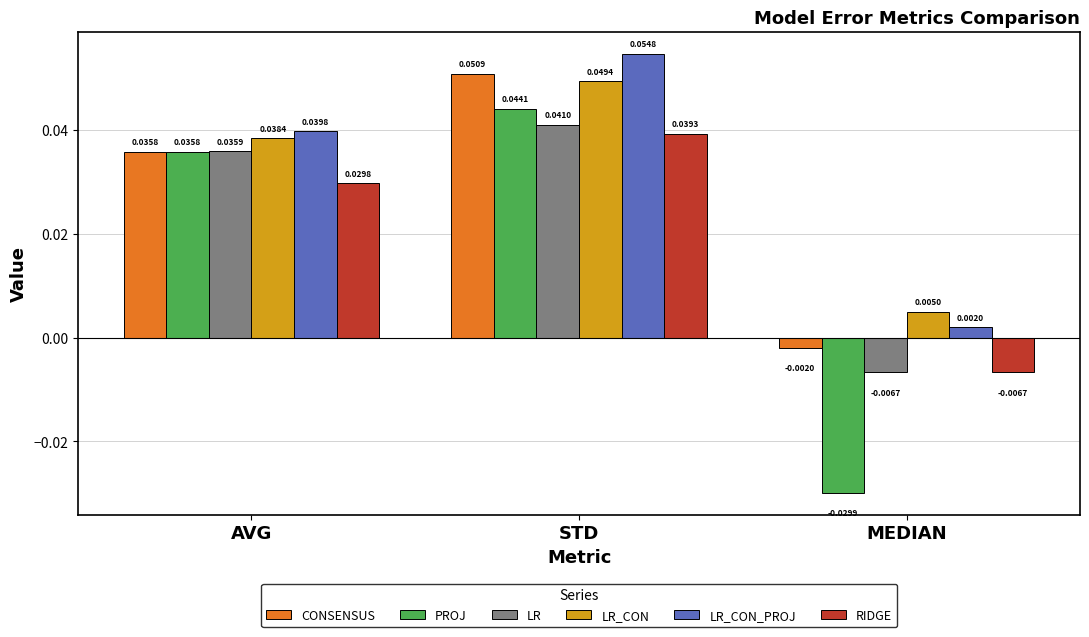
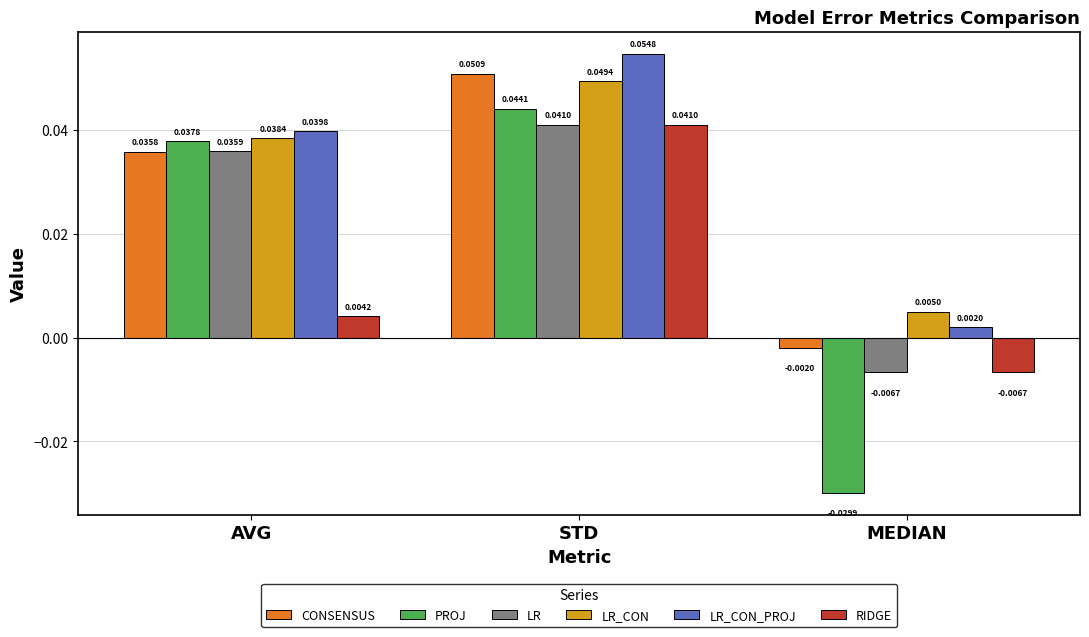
PROJ, AVG: 0.0358 -> 0.0378
RIDGE, AVG: 0.0298 -> 0.0042
RIDGE, STD: 0.0393 -> 0.0410
